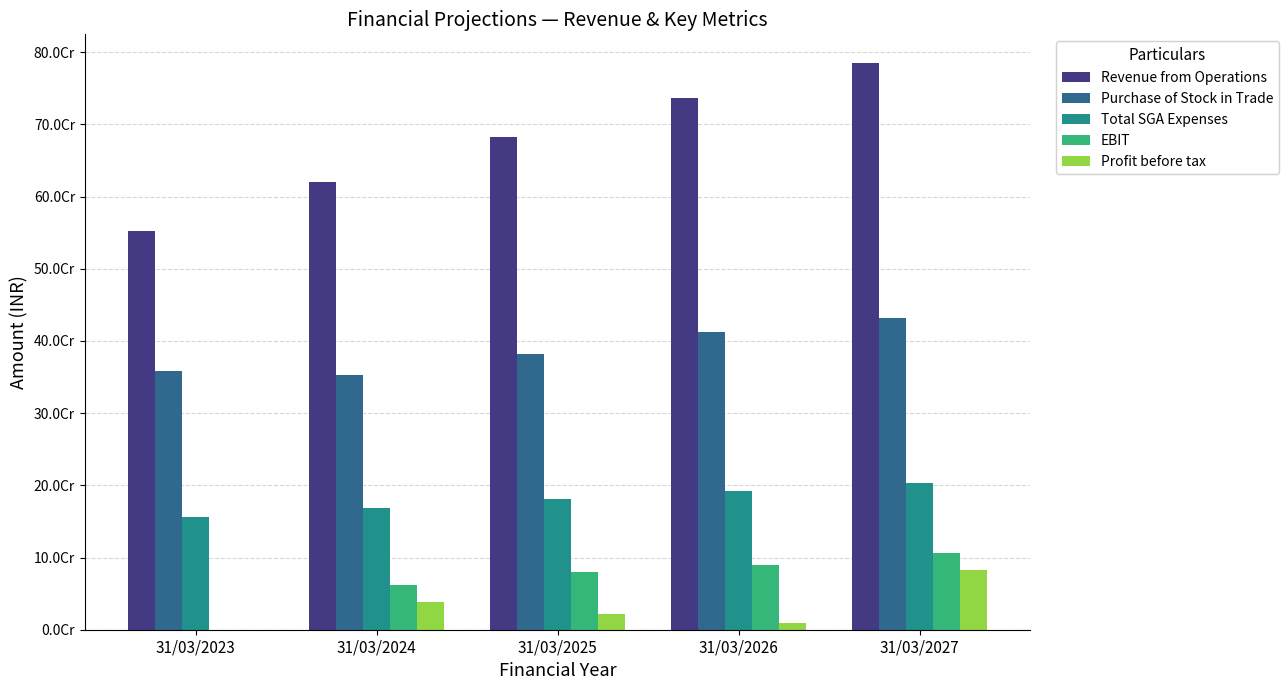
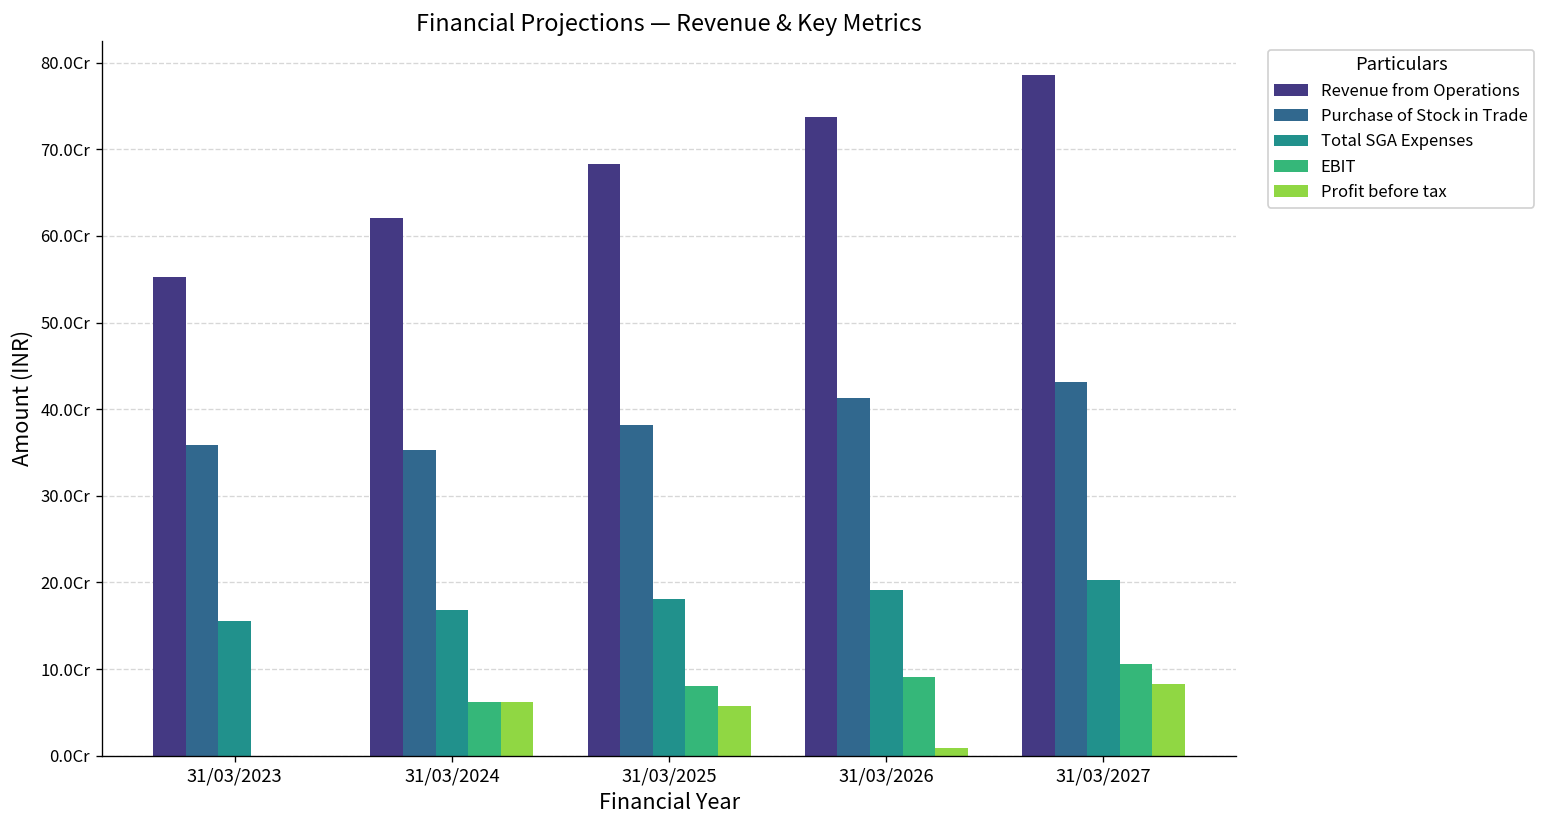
Profit before tax, 31/03/2024: 4Cr -> 6Cr
Profit before tax, 31/03/2025: 2Cr -> 6Cr
